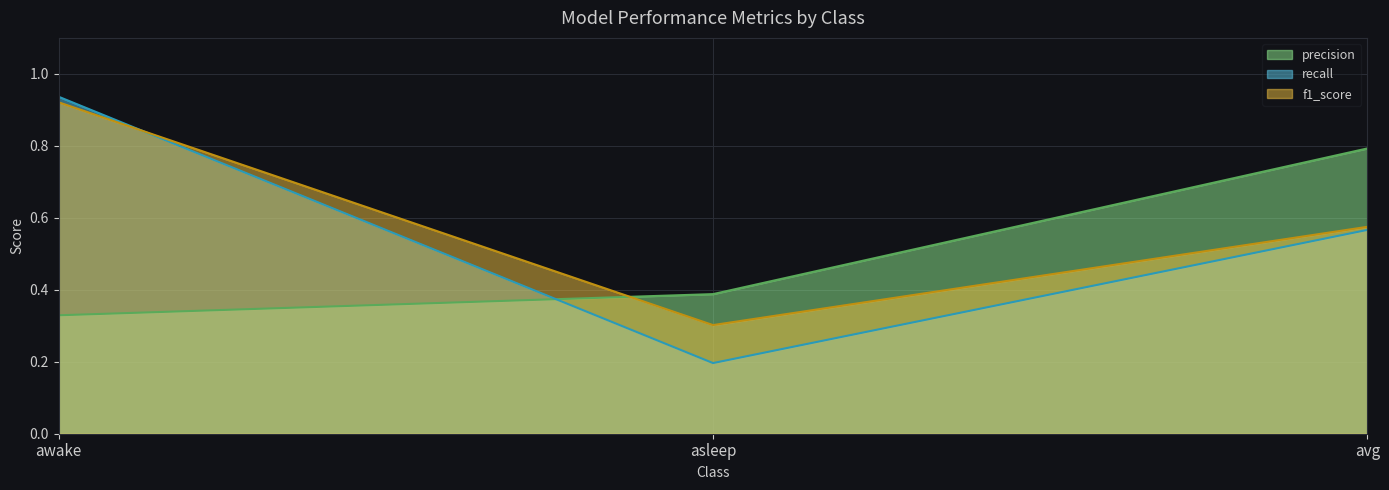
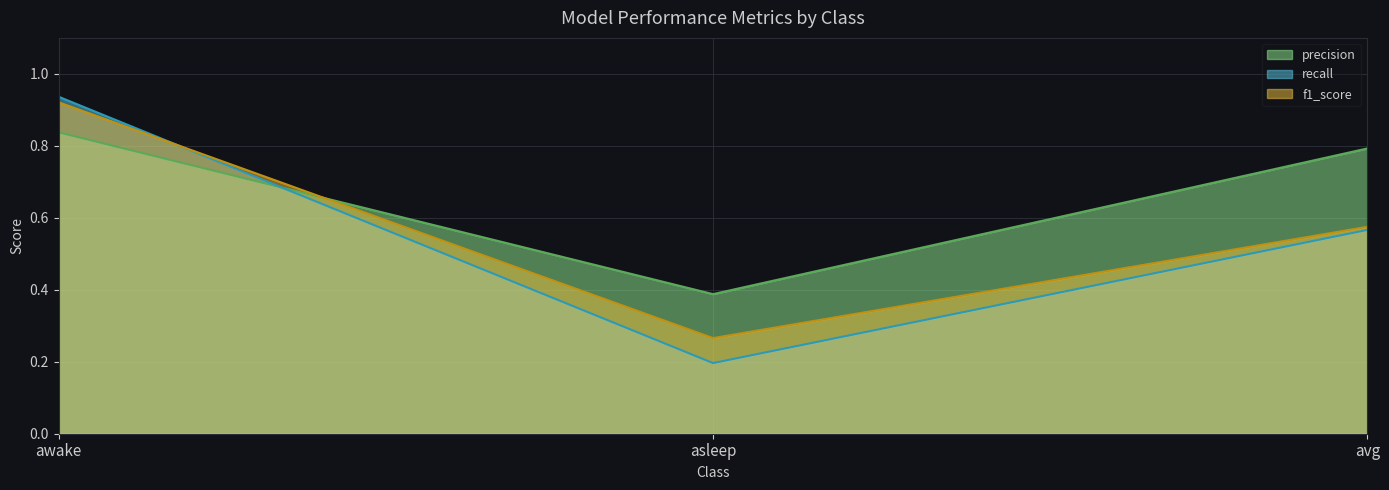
precision, awake: 0.33 -> 0.84
f1_score, asleep: 0.30 -> 0.27
